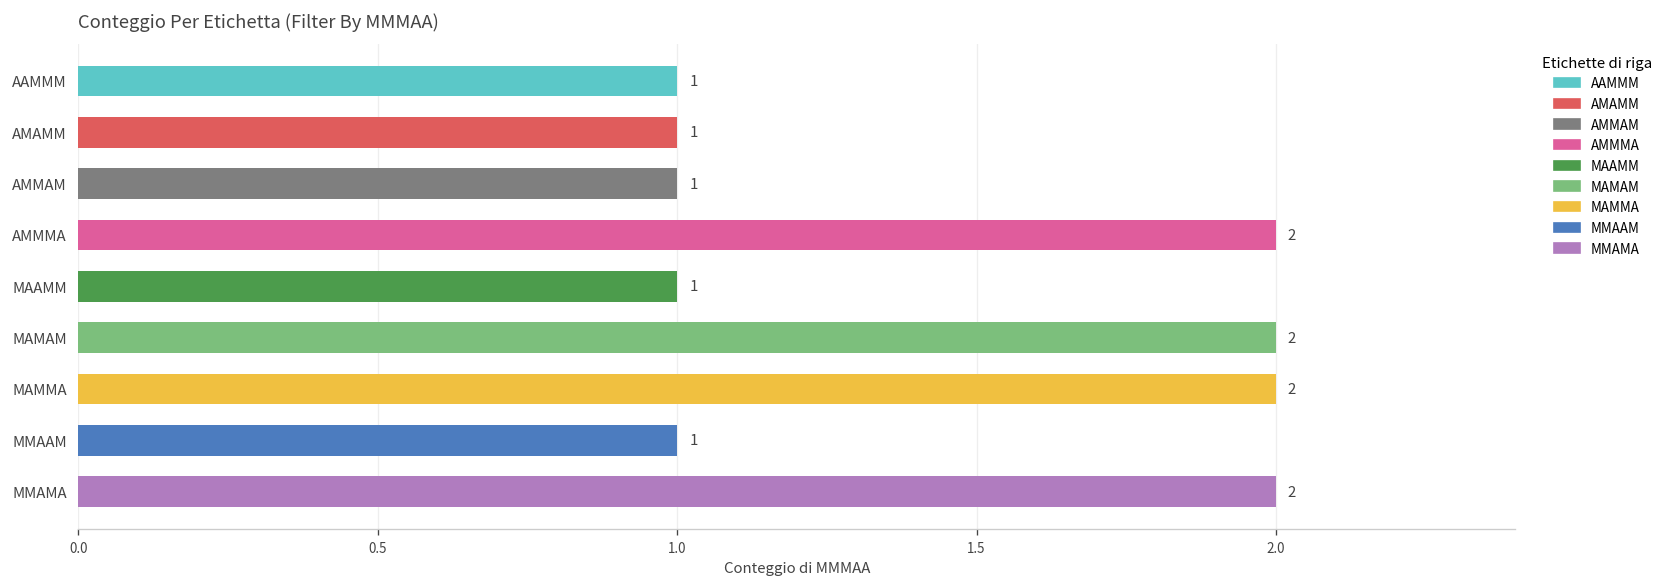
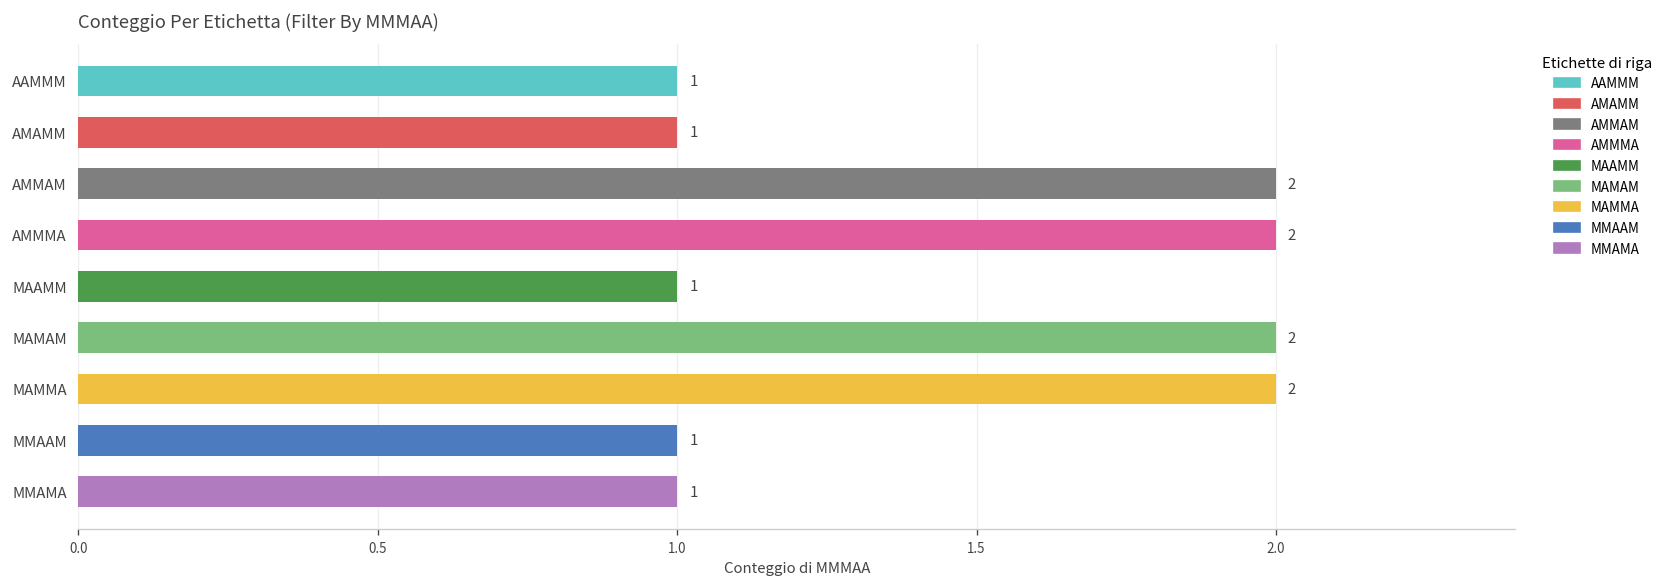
AMMAM, AMMAM: 1 -> 2
MMAMA, MMAMA: 2 -> 1
